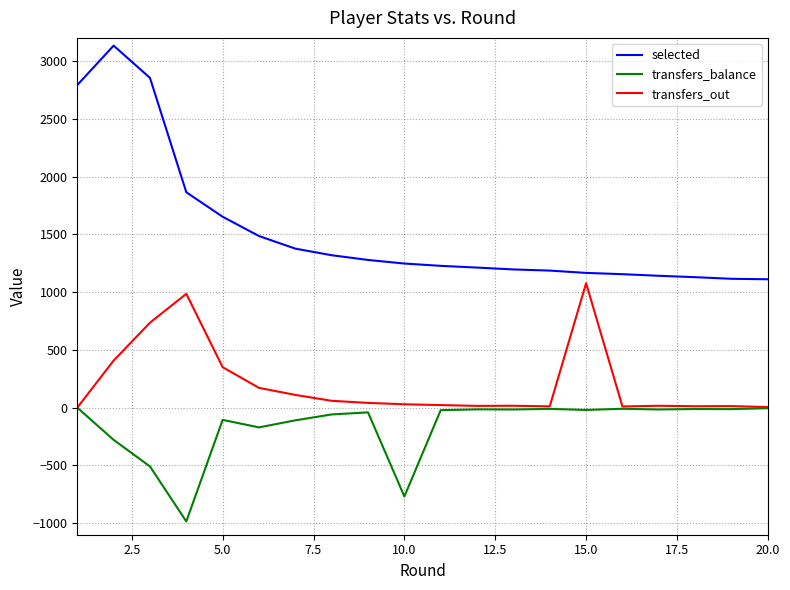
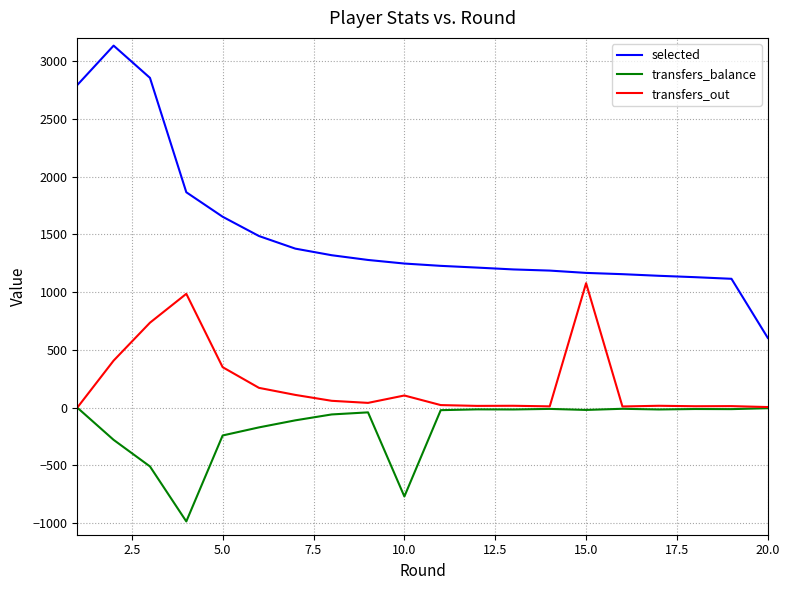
transfers_balance, 5.0: -110 -> -240
transfers_out, 10.0: 30 -> 110
selected, 20.0: 1110 -> 600
